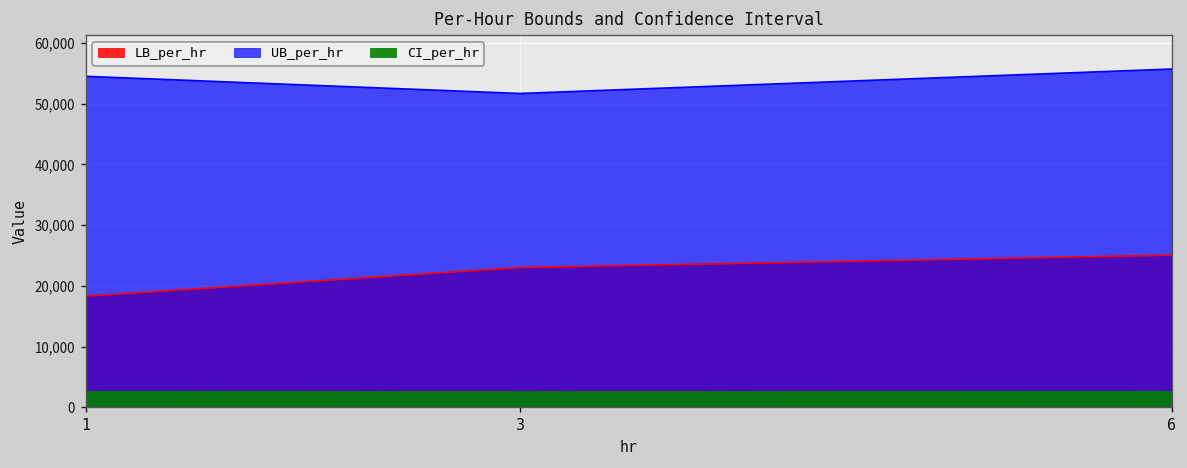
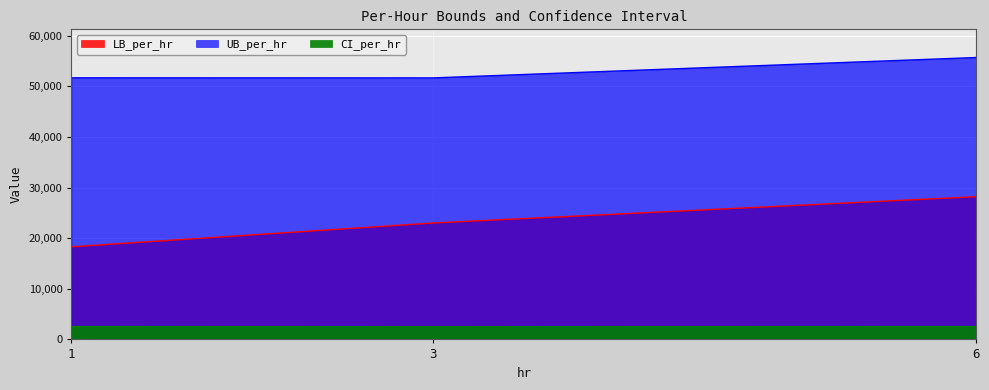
UB_per_hr, 1: 55,000 -> 52,000
LB_per_hr, 6: 25,000 -> 28,000
